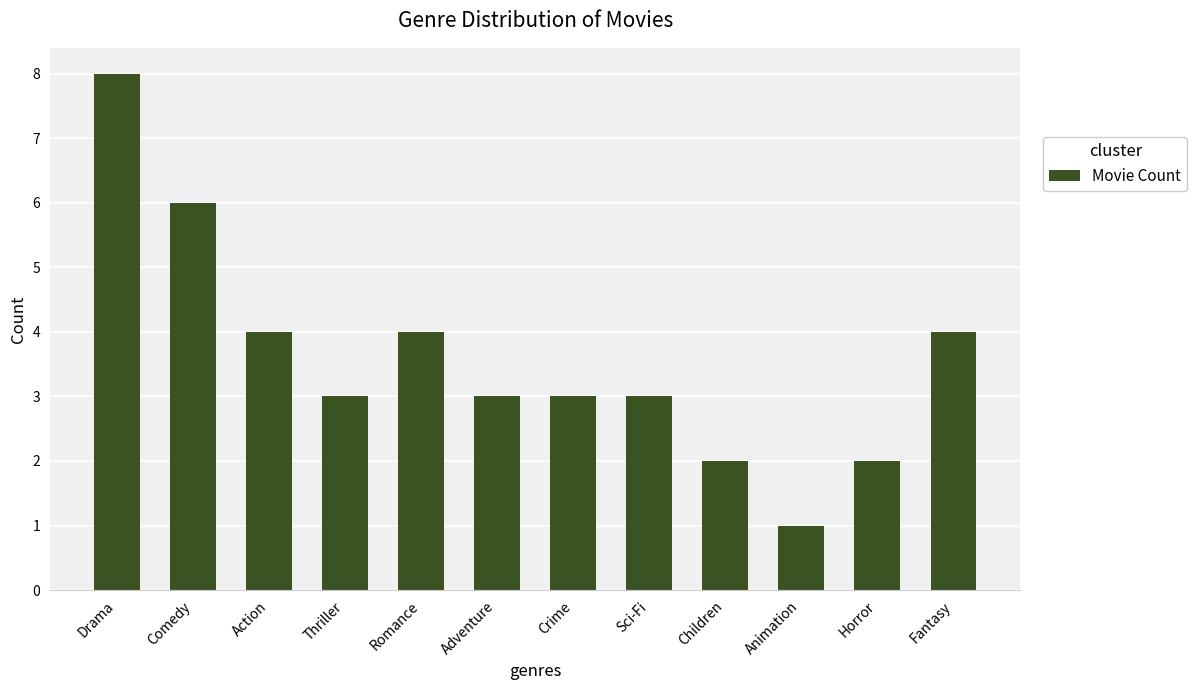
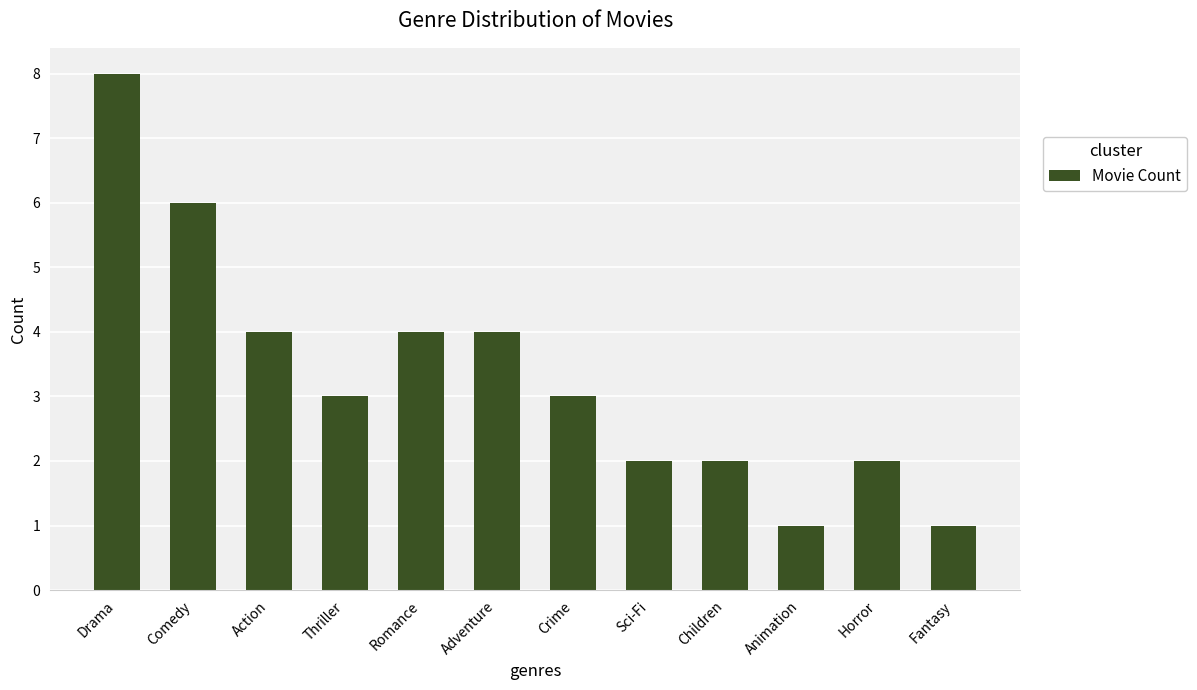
Adventure: 3 -> 4
Sci-Fi: 3 -> 2
Fantasy: 4 -> 1
